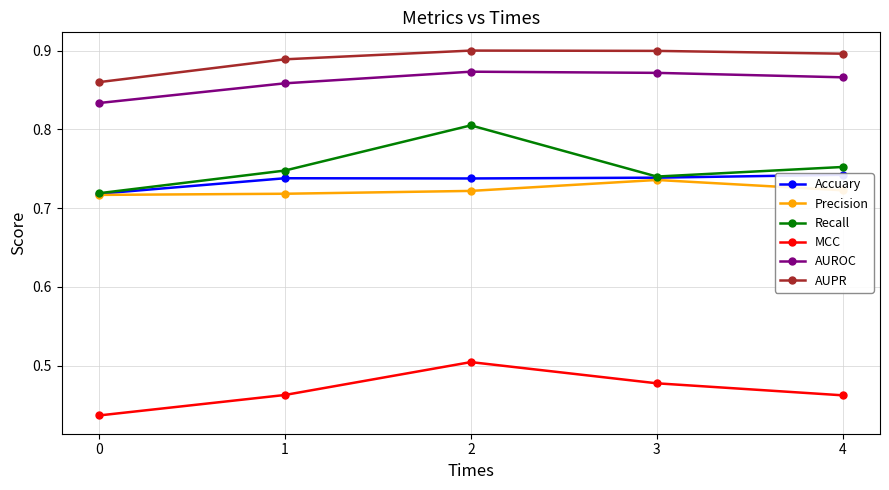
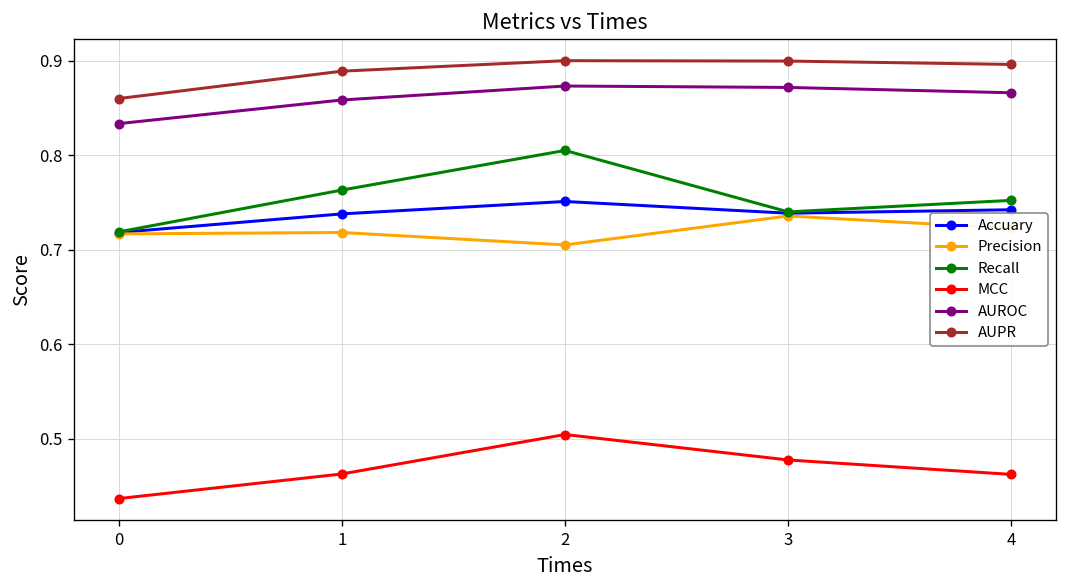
Recall, 1: 0.75 -> 0.76
Accuary, 2: 0.74 -> 0.75
Precision, 2: 0.72 -> 0.71
